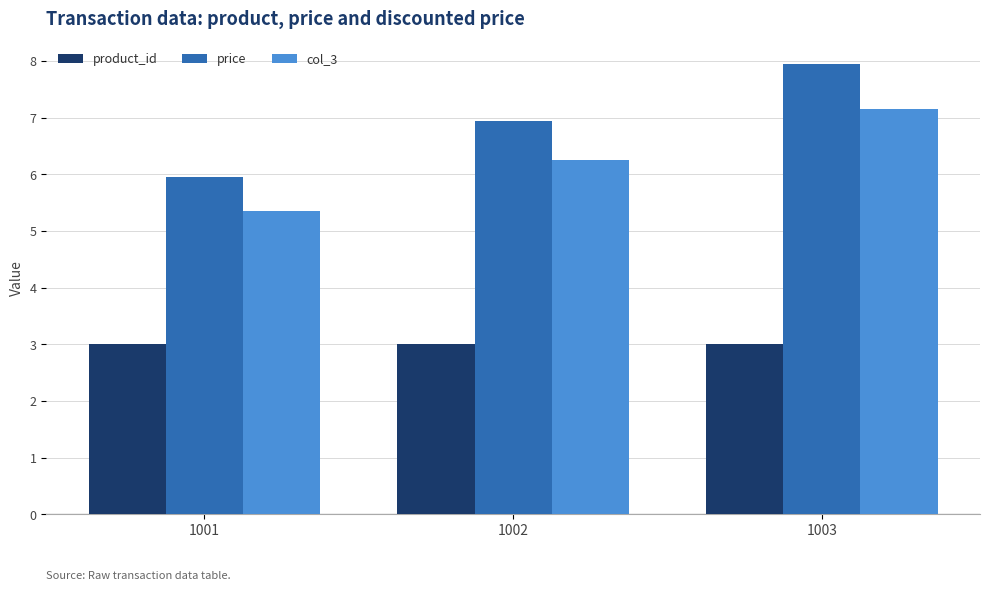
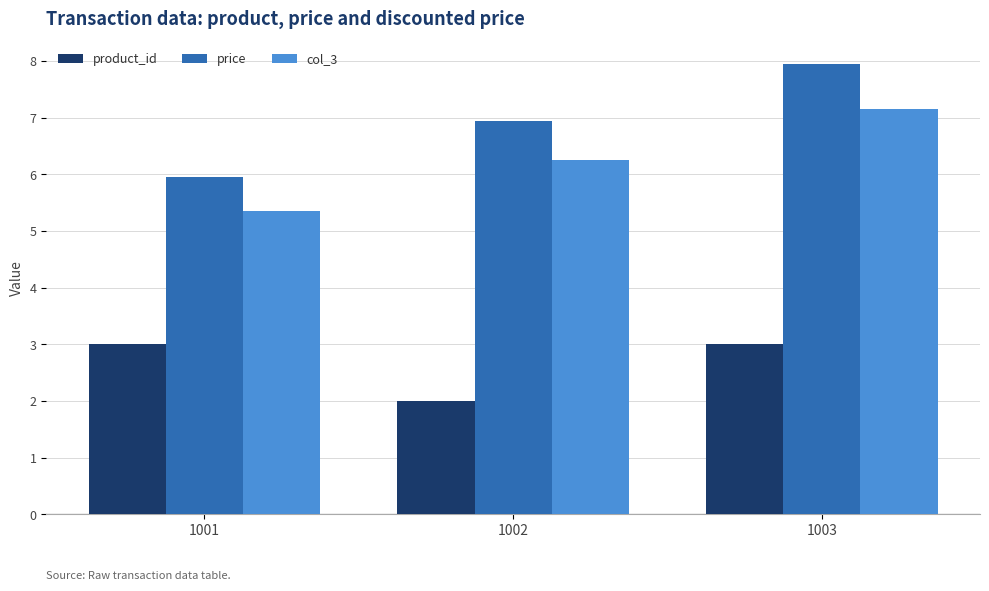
product_id, 1002: 3 -> 2
